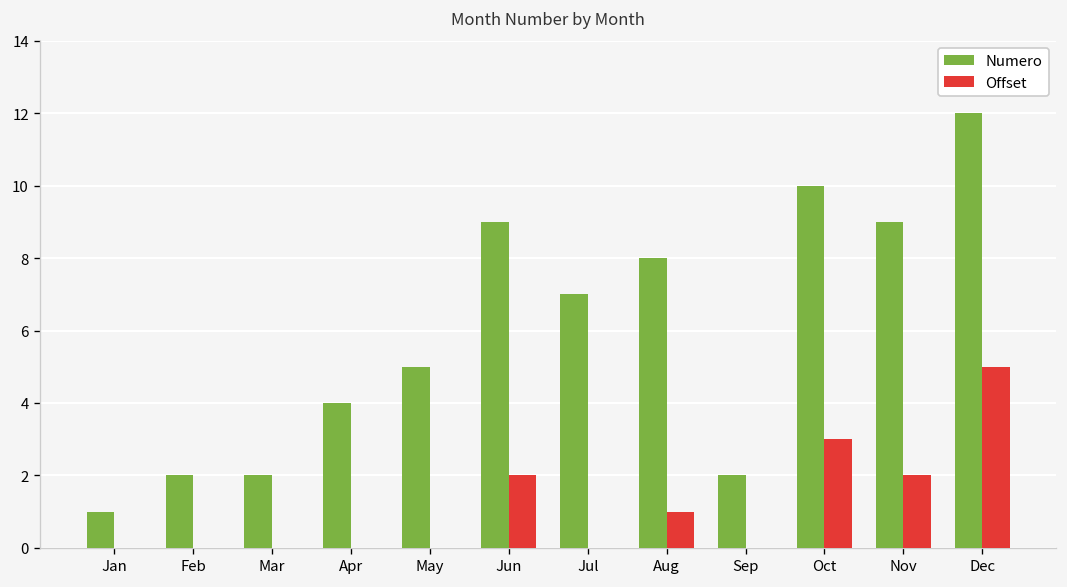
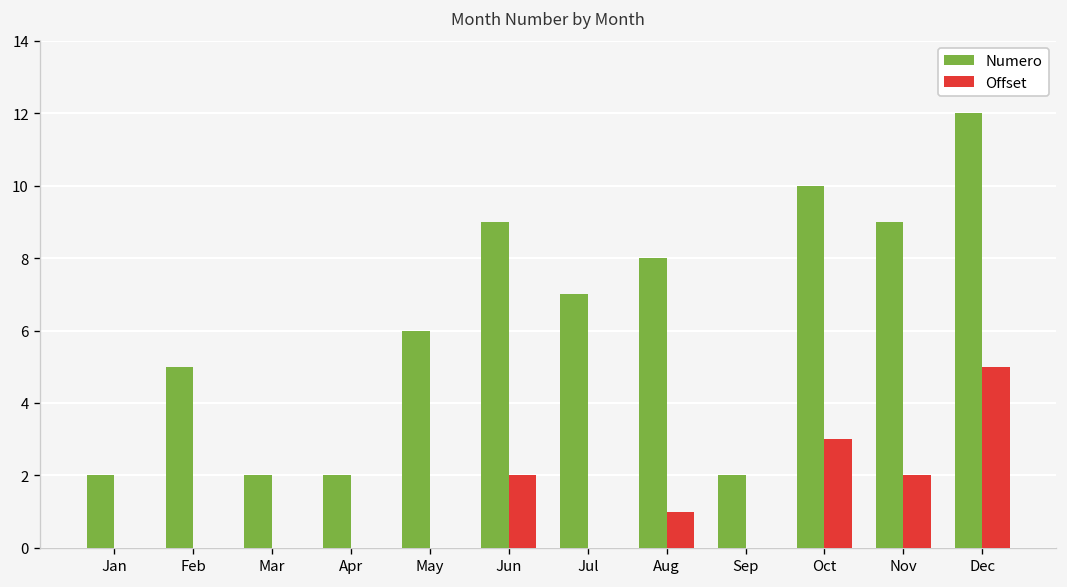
Numero, Jan: 1 -> 2
Numero, Feb: 2 -> 5
Numero, Apr: 4 -> 2
Numero, May: 5 -> 6
